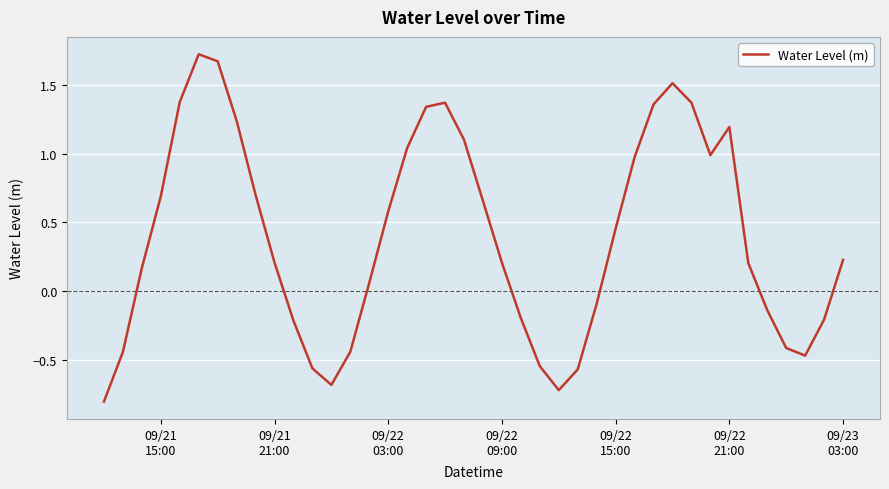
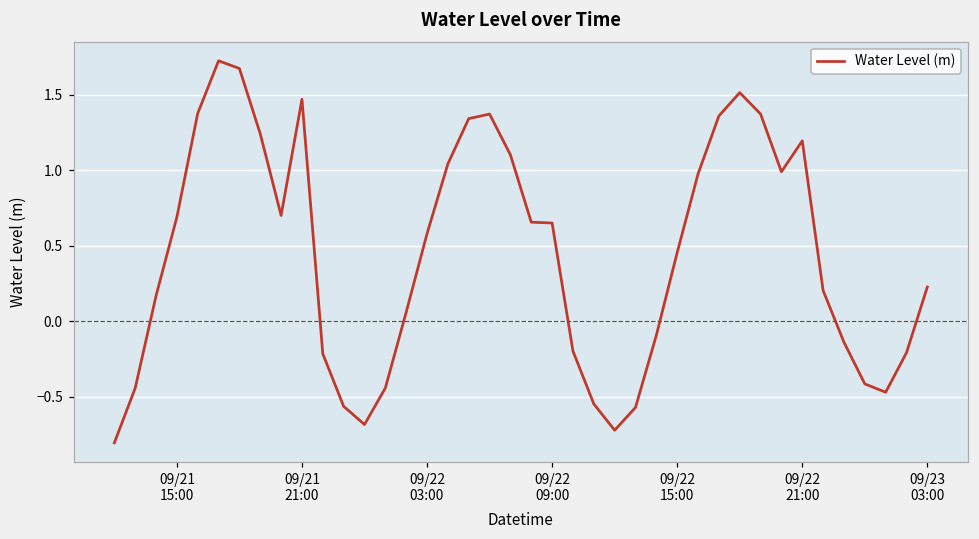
09/21 21:00: 0.21 -> 1.47
09/22 09:00: 0.21 -> 0.65
